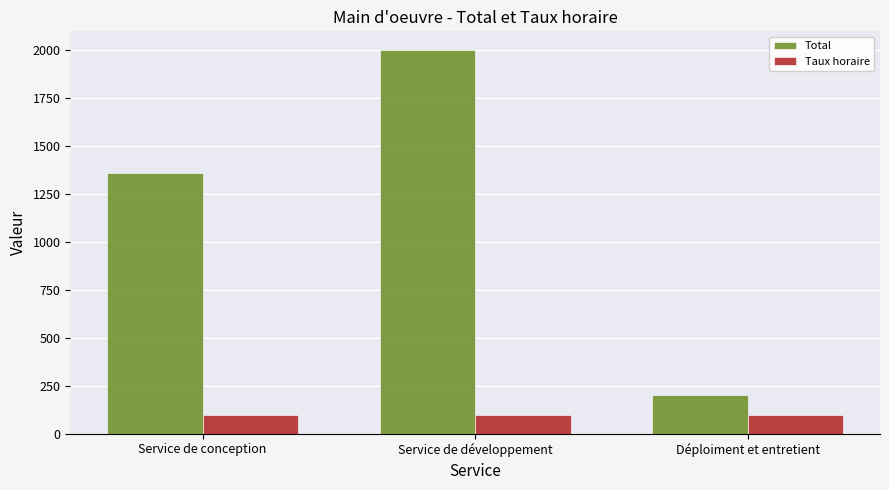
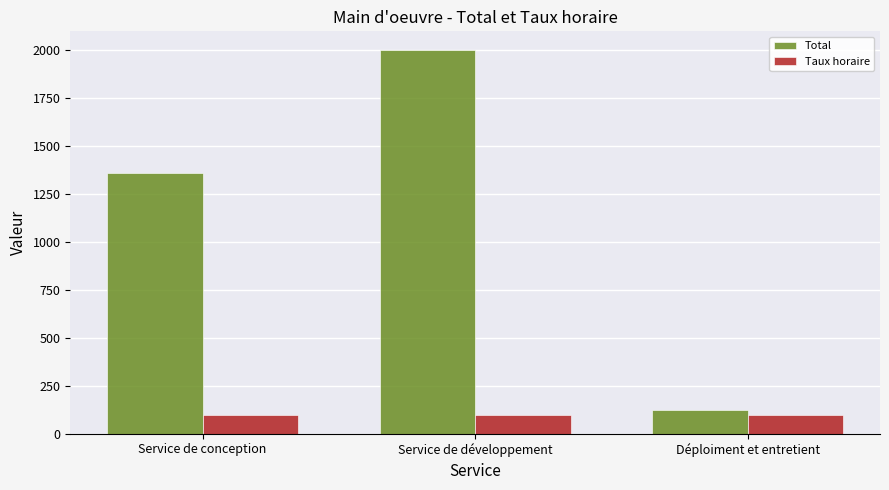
Total, Déploiment et entretient: 200 -> 120
